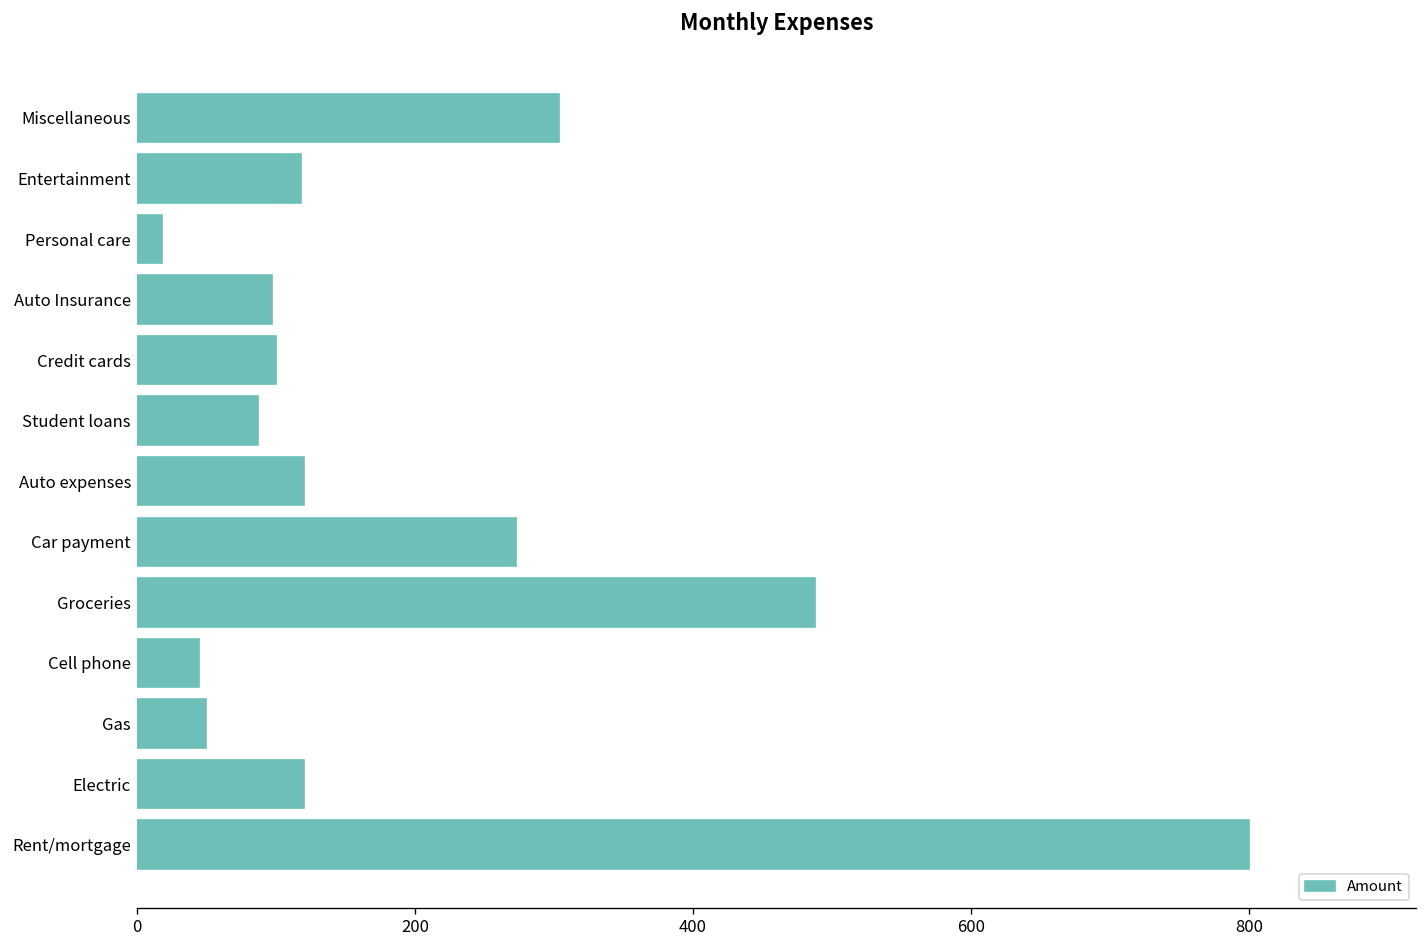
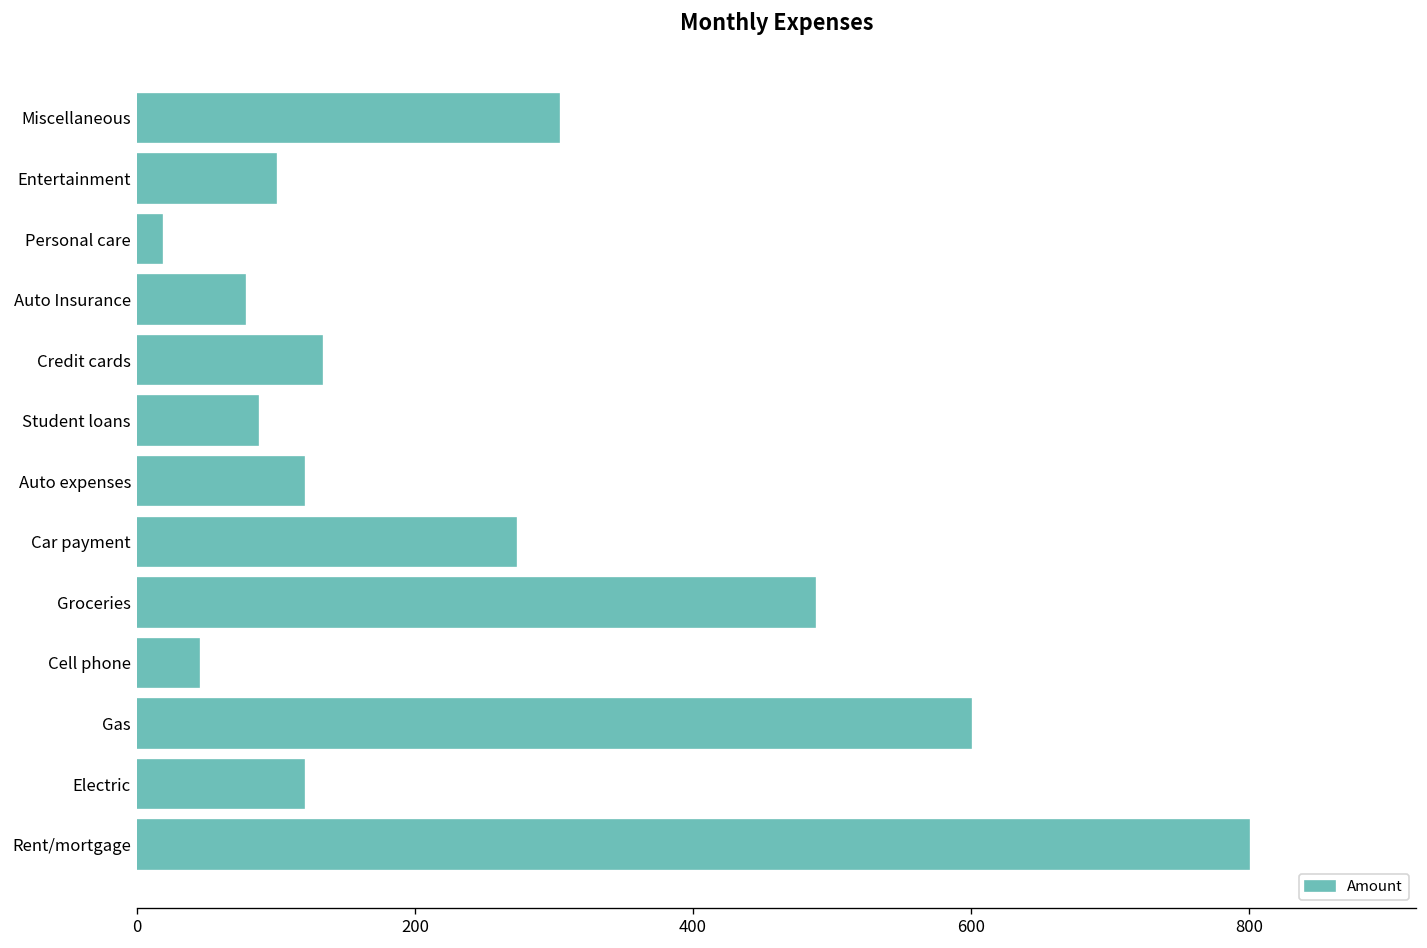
Entertainment: 118 -> 100
Auto Insurance: 97 -> 78
Credit cards: 100 -> 133
Gas: 50 -> 600
